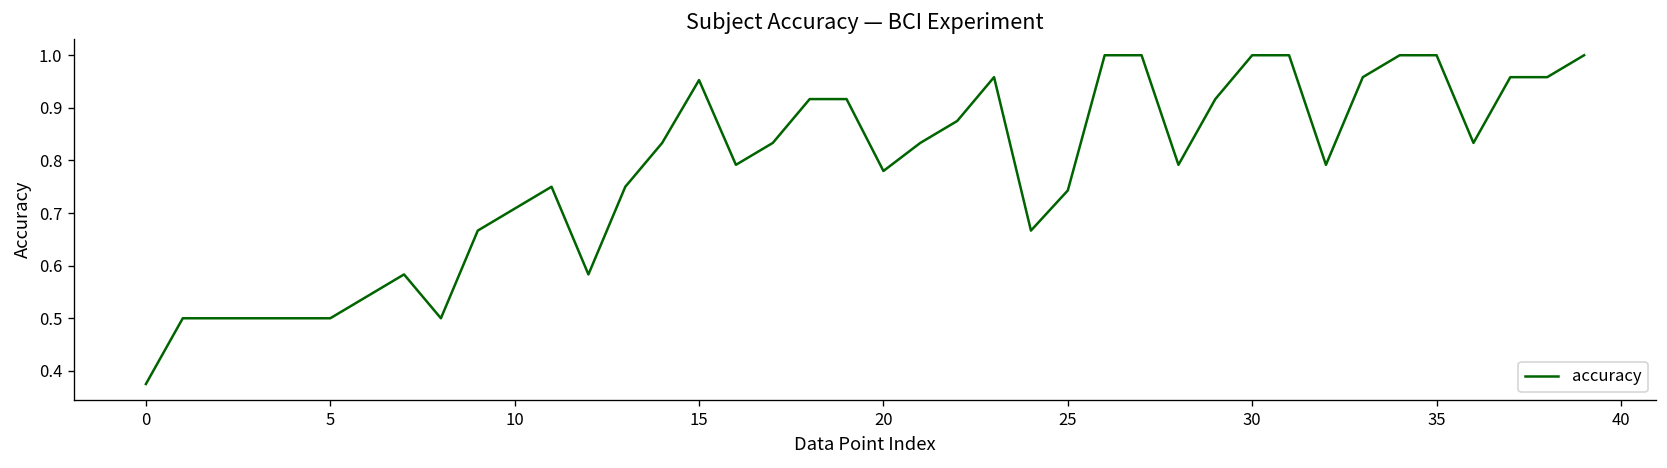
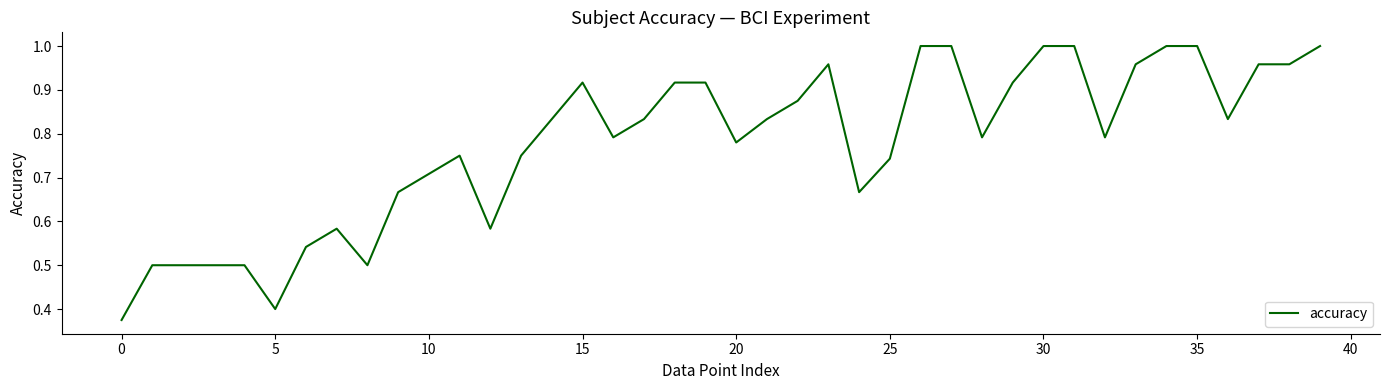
5: 0.5 -> 0.4
15: 0.95 -> 0.92
